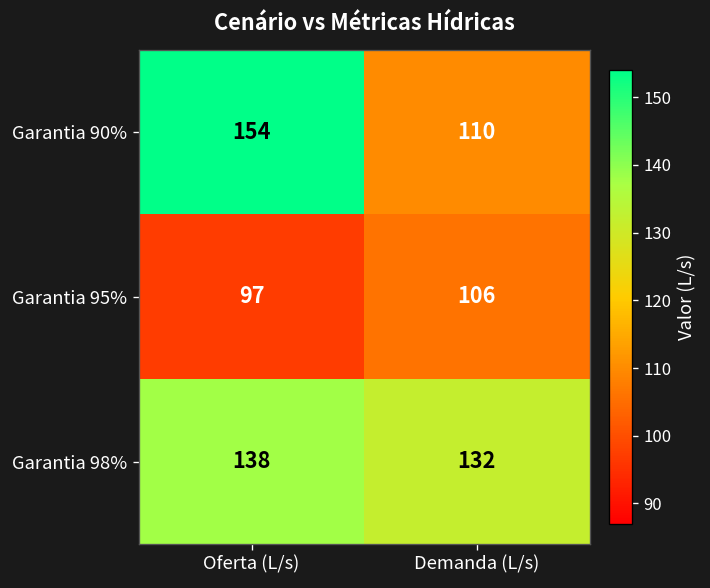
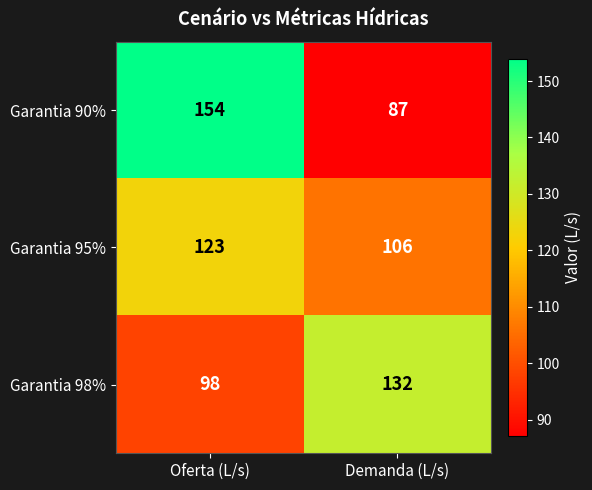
Garantia 90%, Demanda (L/s): 110 -> 87
Garantia 95%, Oferta (L/s): 97 -> 123
Garantia 98%, Oferta (L/s): 138 -> 98
